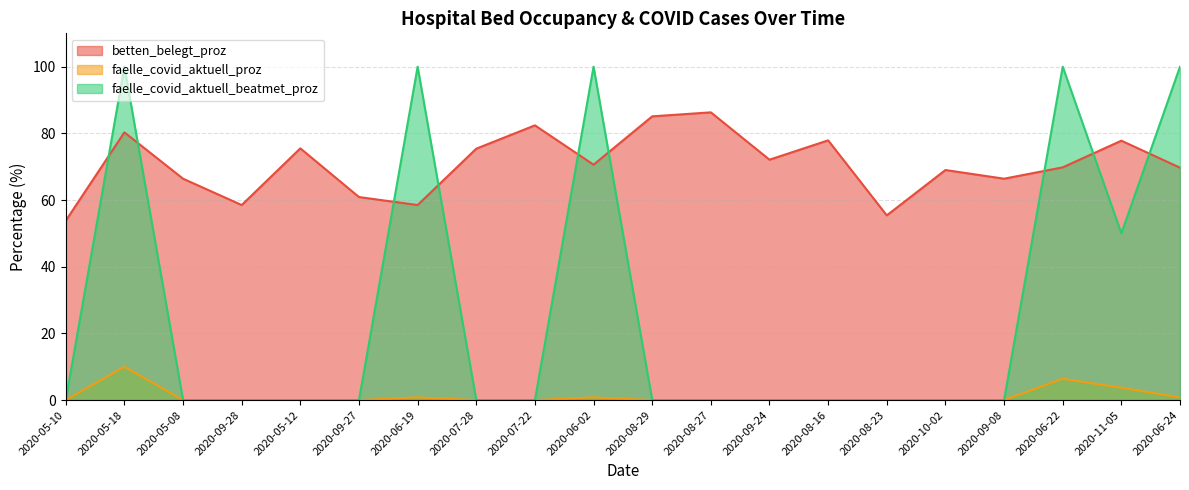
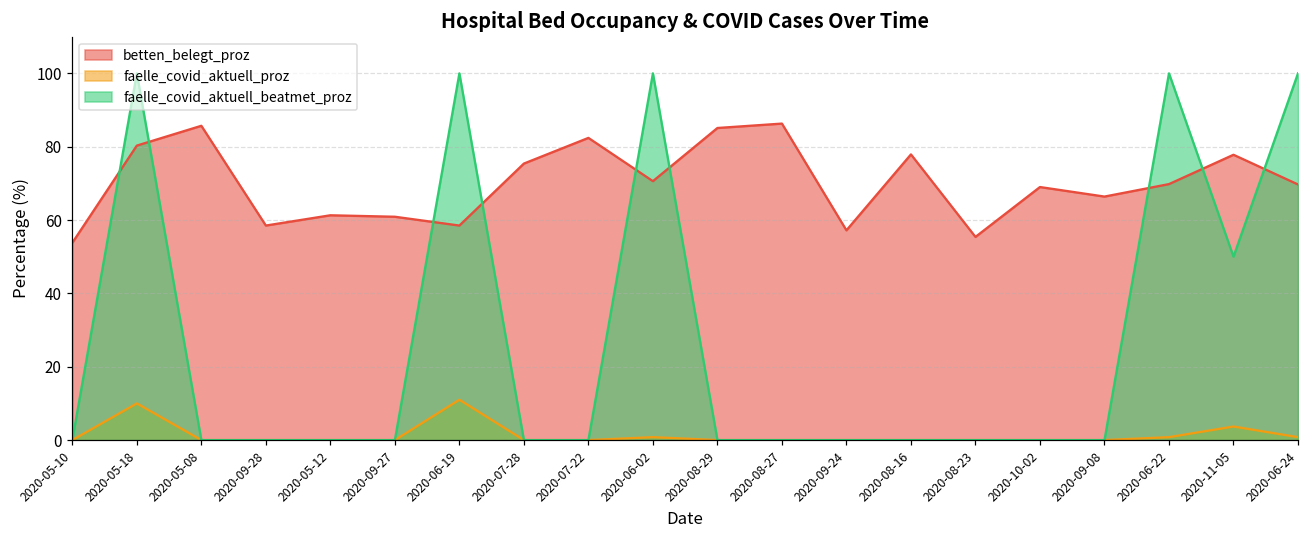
betten_belegt_proz, 2020-05-08: 66 -> 86
betten_belegt_proz, 2020-05-12: 76 -> 61
faelle_covid_aktuell_proz, 2020-06-19: 1 -> 11
betten_belegt_proz, 2020-09-24: 72 -> 57
faelle_covid_aktuell_proz, 2020-06-22: 6 -> 1
